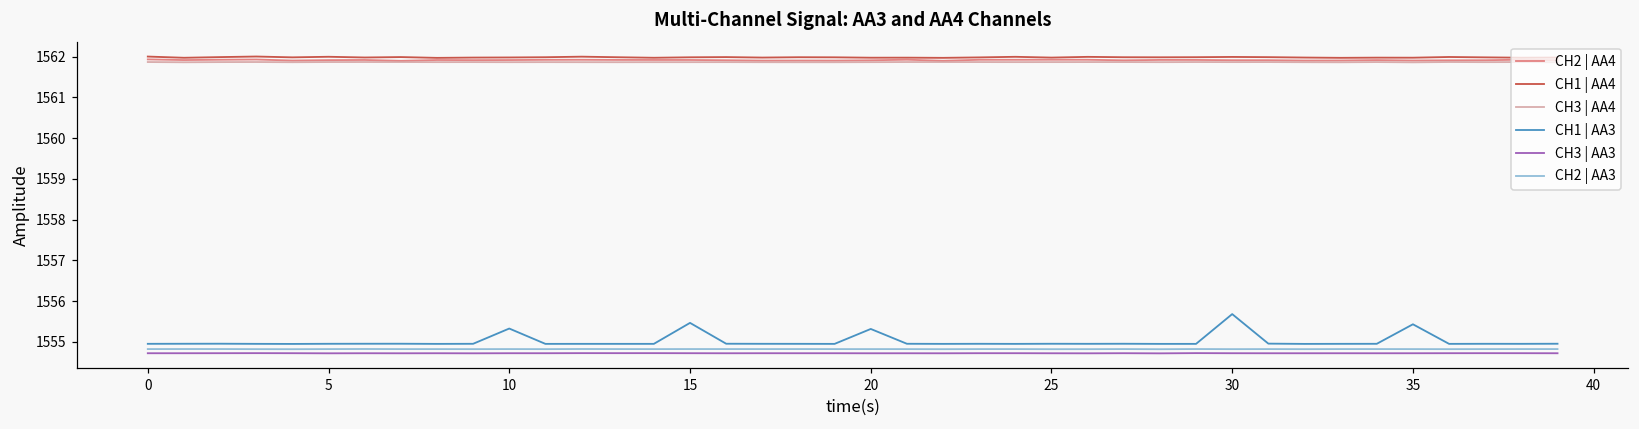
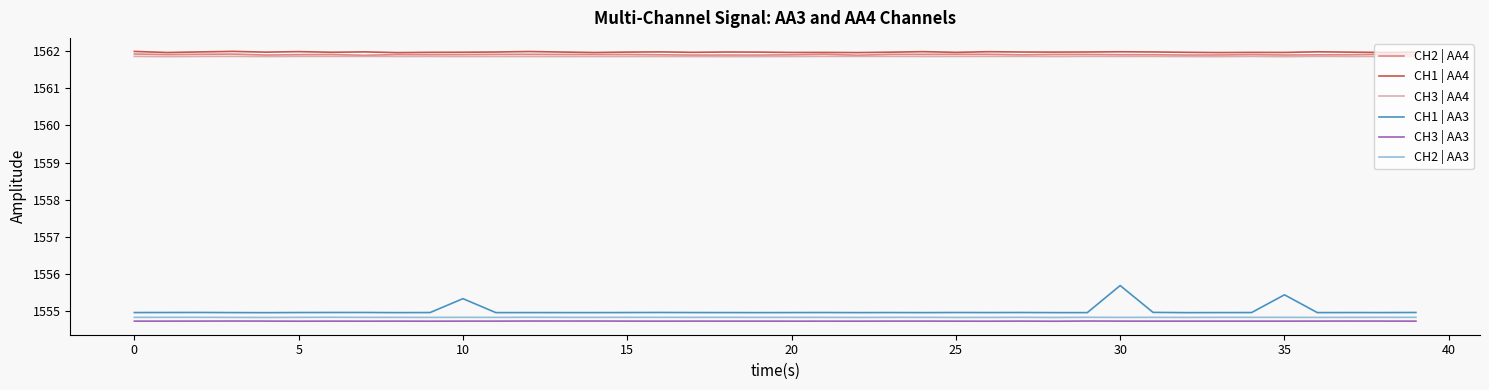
CH1 | AA3, 15: 1555.5 -> 1555.0
CH1 | AA3, 20: 1555.3 -> 1555.0
